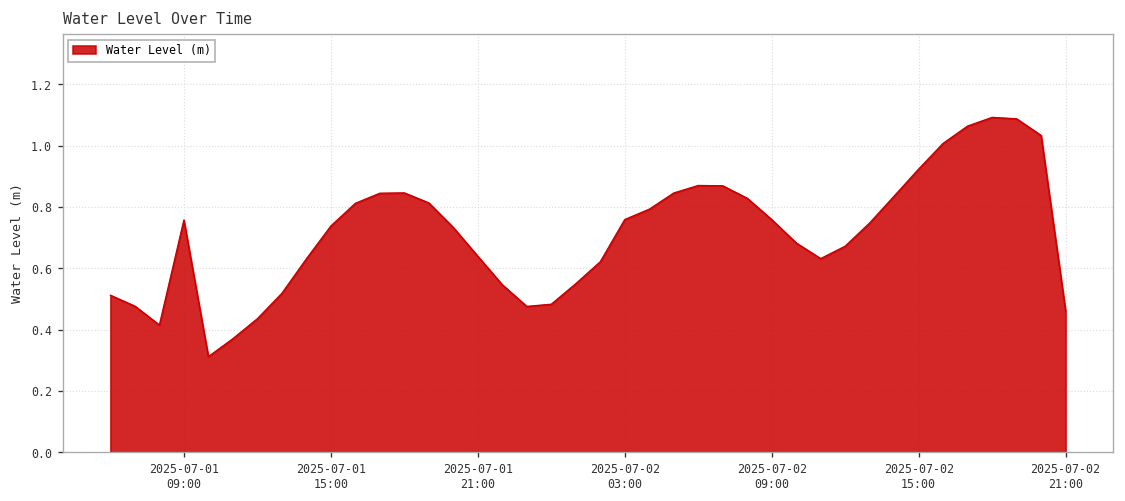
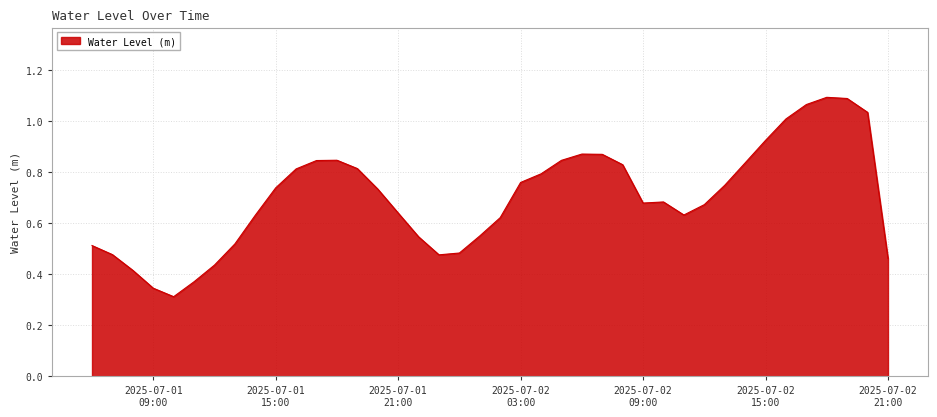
2025-07-01 09:00: 0.76 -> 0.35
2025-07-02 09:00: 0.76 -> 0.68
